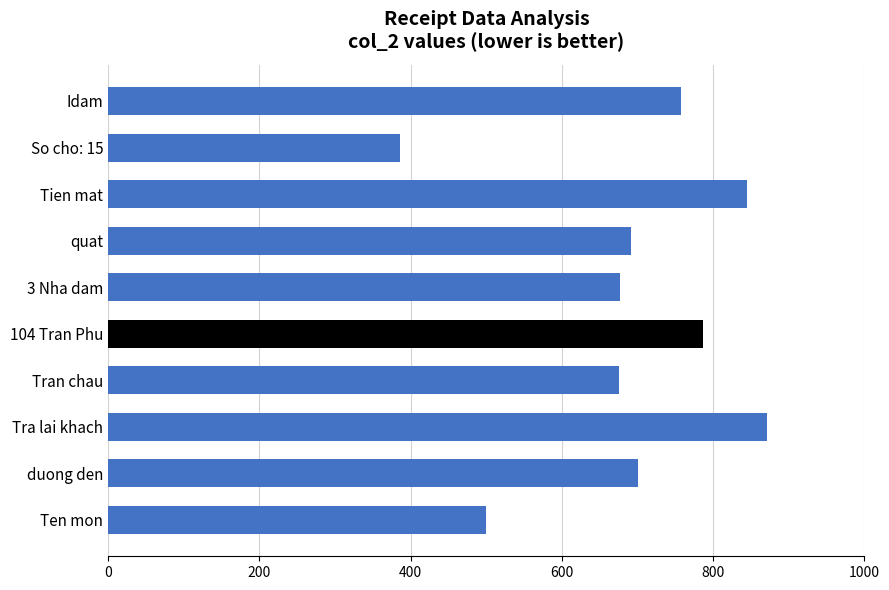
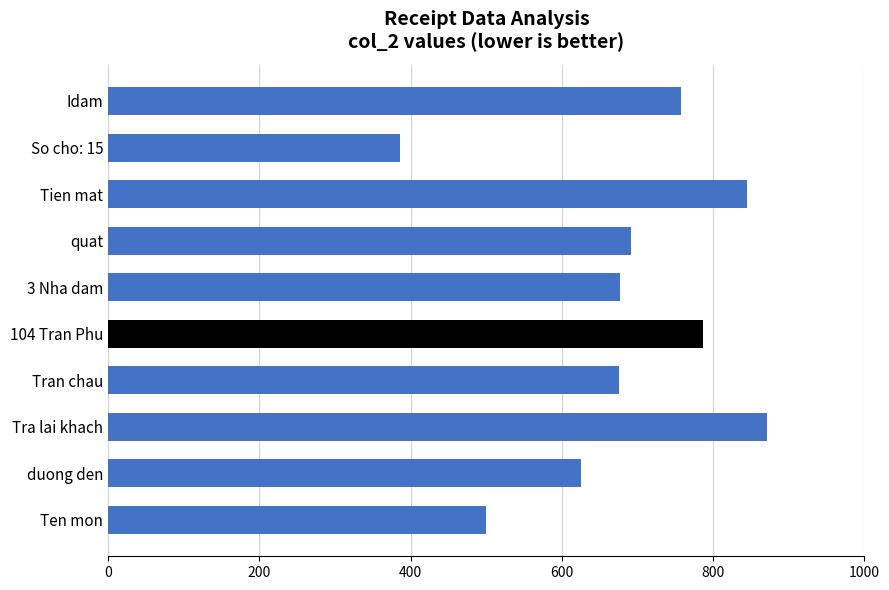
duong den: 700 -> 630
